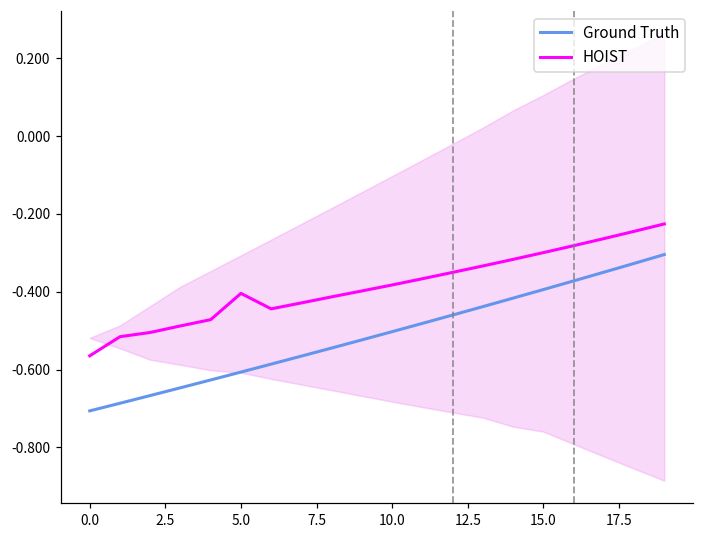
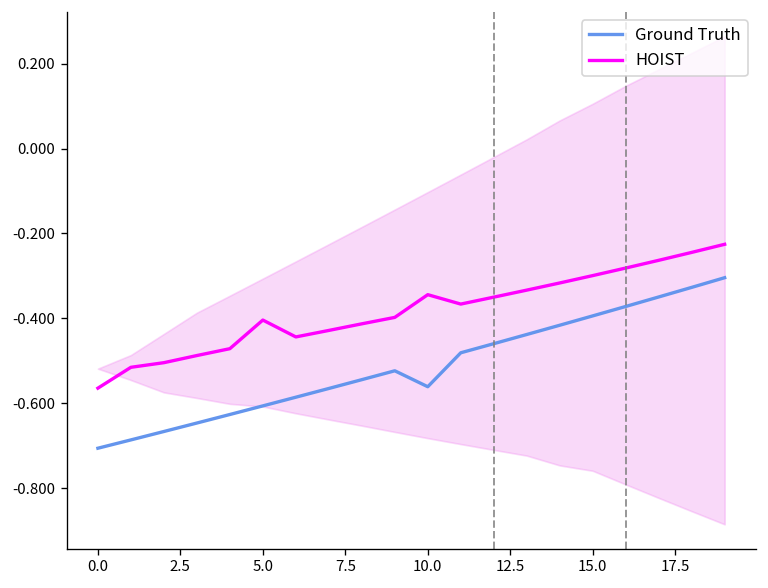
Ground Truth, 10.0: -0.50 -> -0.56
HOIST, 10.0: -0.38 -> -0.34
